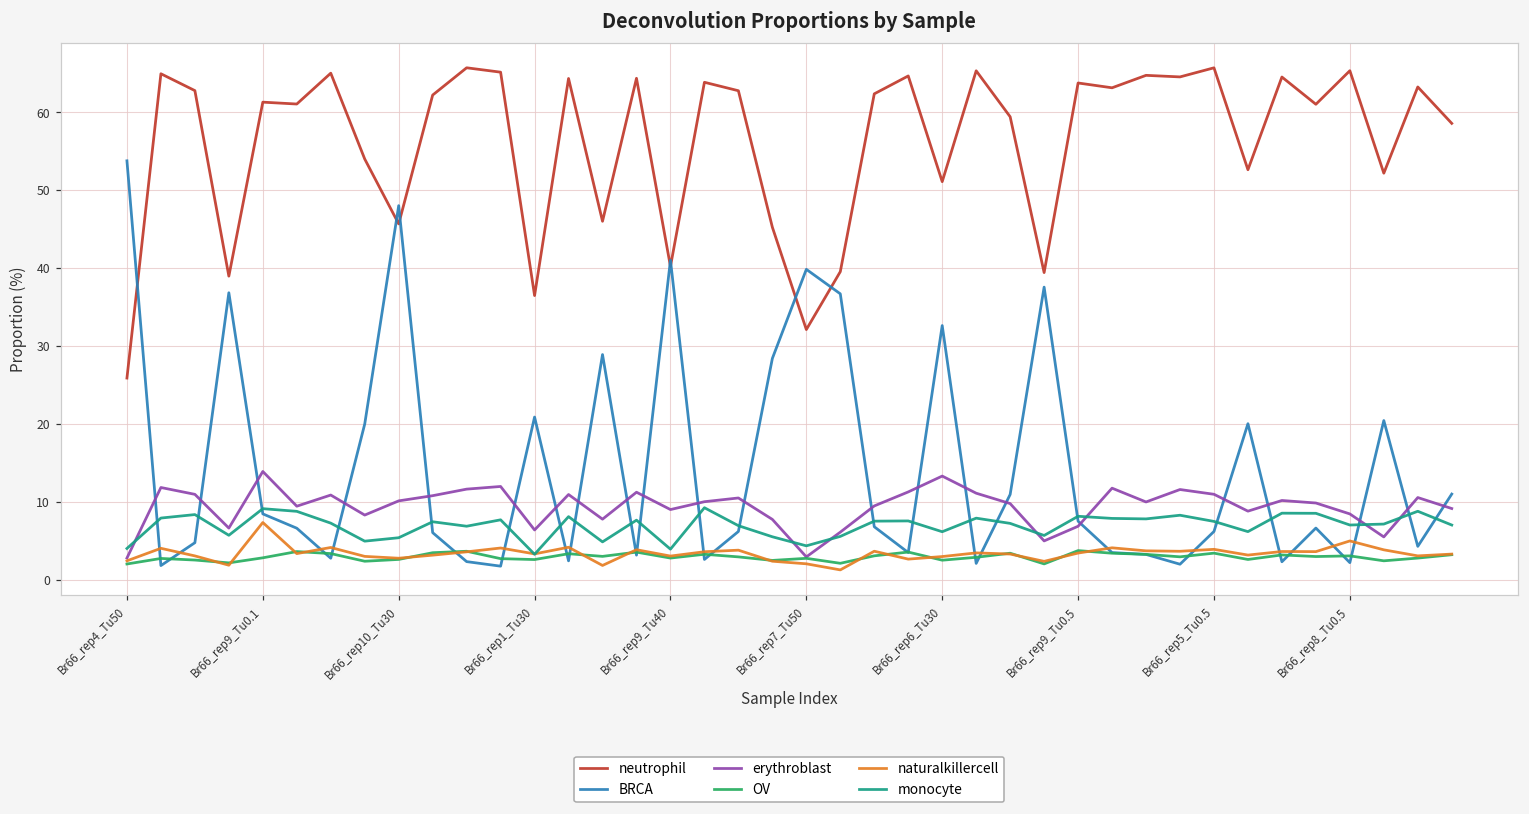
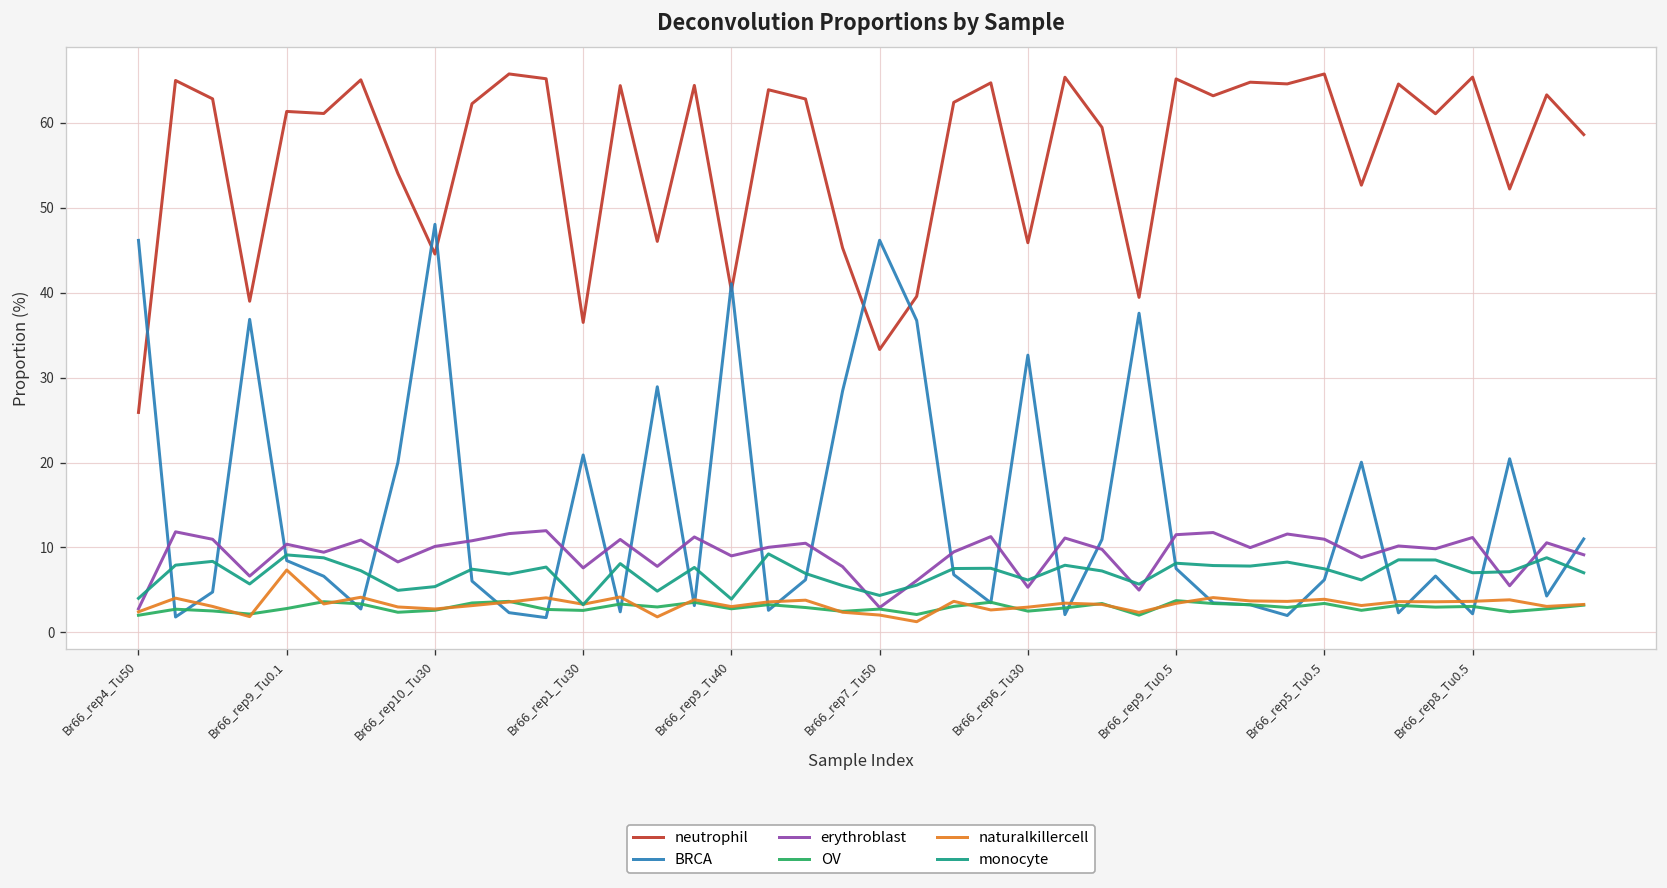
BRCA, Br66_rep4_Tu50: 54 -> 46
erythroblast, Br66_rep9_Tu0.1: 14 -> 10
neutrophil, Br66_rep10_Tu30: 46 -> 45
erythroblast, Br66_rep1_Tu30: 6 -> 8
neutrophil, Br66_rep7_Tu50: 32 -> 33
BRCA, Br66_rep7_Tu50: 40 -> 46
neutrophil, Br66_rep6_Tu30: 51 -> 46
erythroblast, Br66_rep6_Tu30: 13 -> 5
neutrophil, Br66_rep9_Tu0.5: 64 -> 65
erythroblast, Br66_rep9_Tu0.5: 7 -> 12
erythroblast, Br66_rep8_Tu0.5: 8 -> 11
naturalkillercell, Br66_rep8_Tu0.5: 5 -> 4
